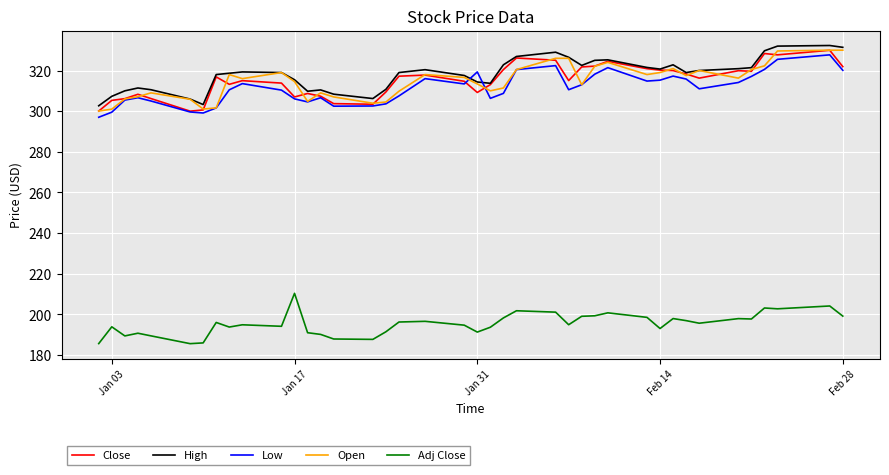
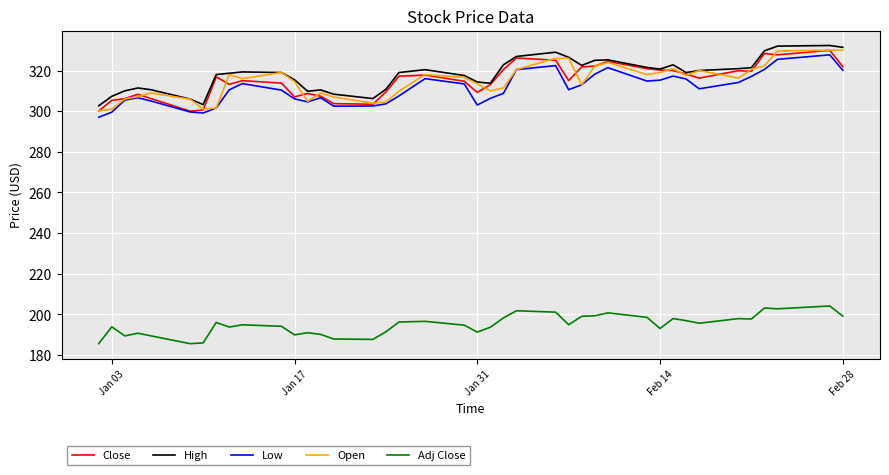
Adj Close, Jan 17: 210 -> 190
Low, Jan 31: 319 -> 303
